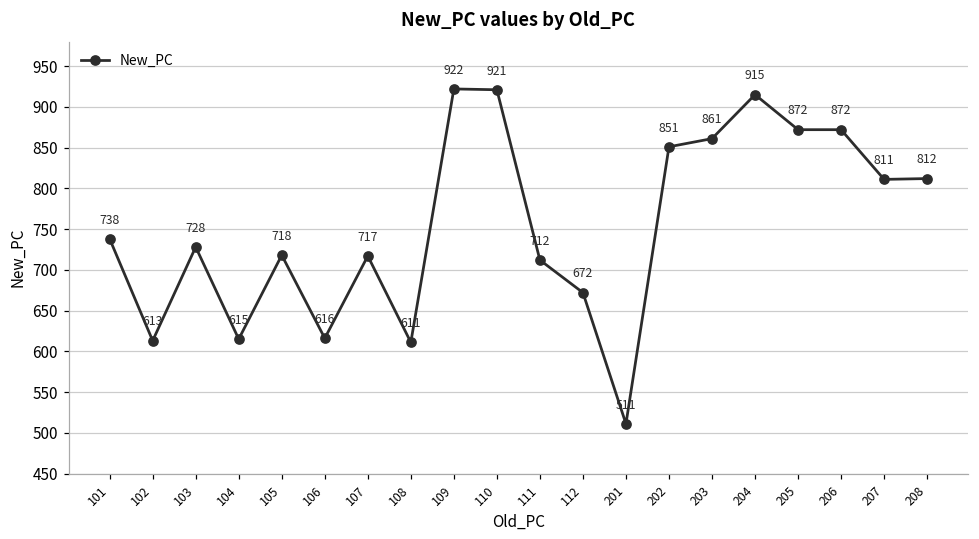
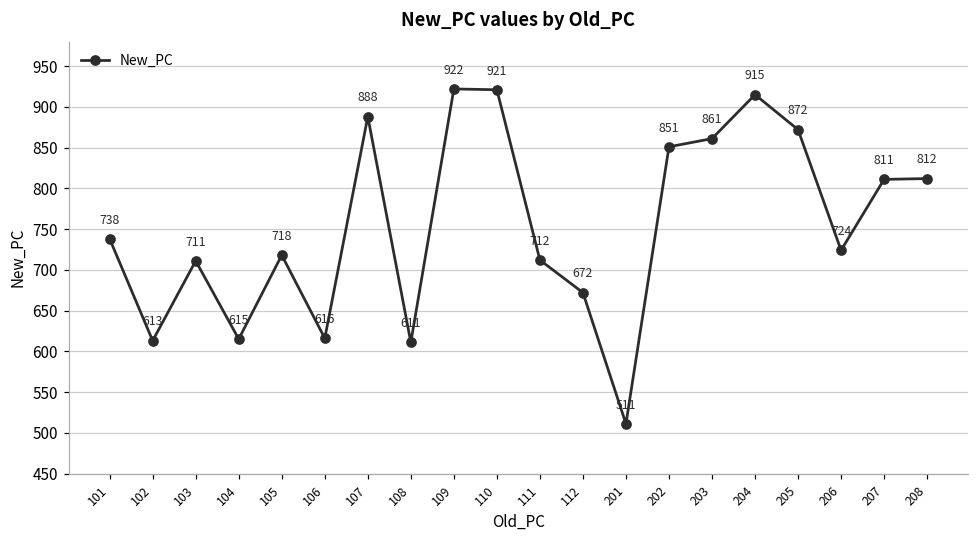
103: 728 -> 711
107: 717 -> 888
206: 872 -> 724
